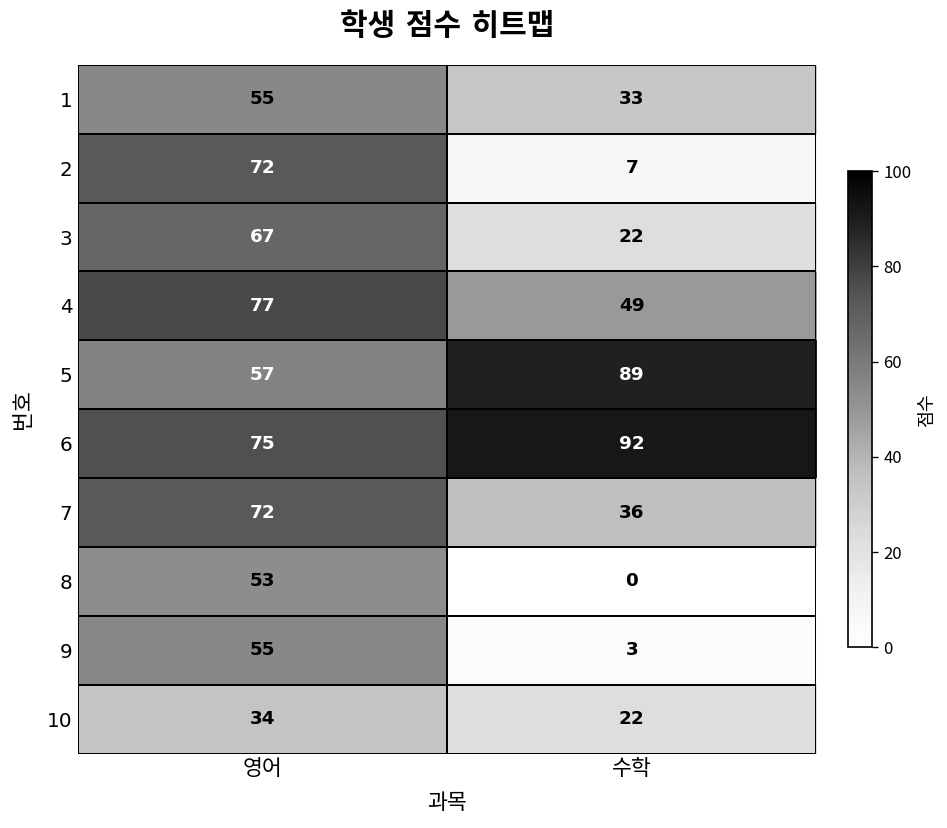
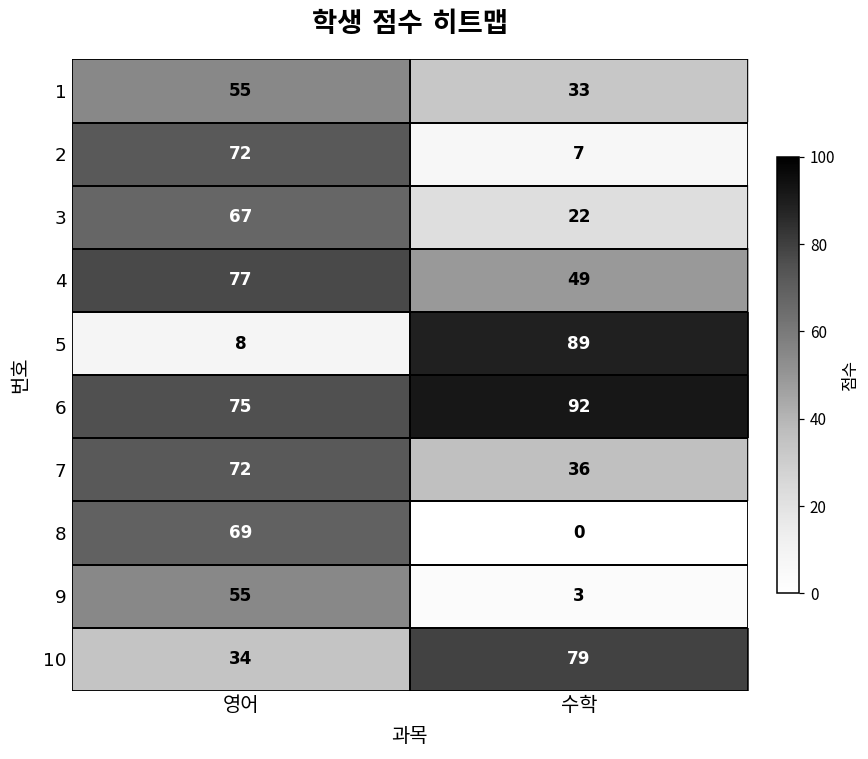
5, 영어: 57 -> 8
8, 영어: 53 -> 69
10, 수학: 22 -> 79
